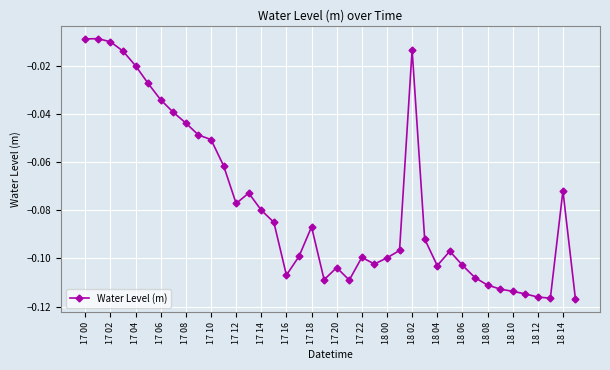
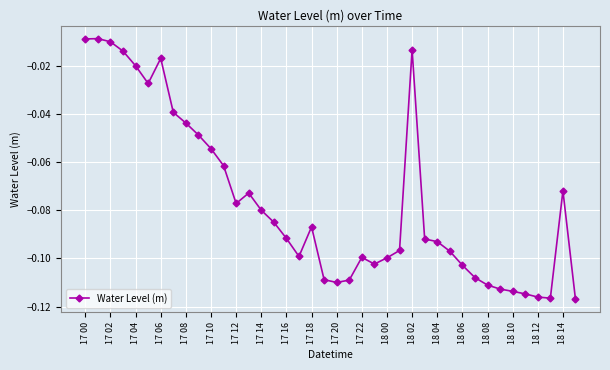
17 06: -0.034 -> -0.017
17 10: -0.050 -> -0.054
17 16: -0.107 -> -0.092
17 20: -0.104 -> -0.110
18 04: -0.103 -> -0.093
